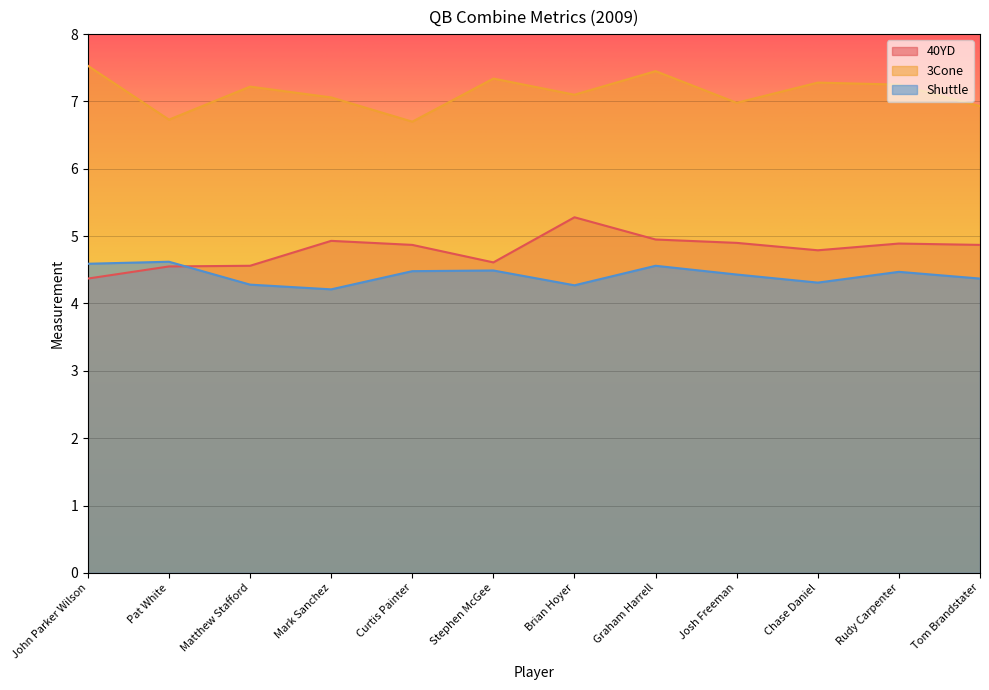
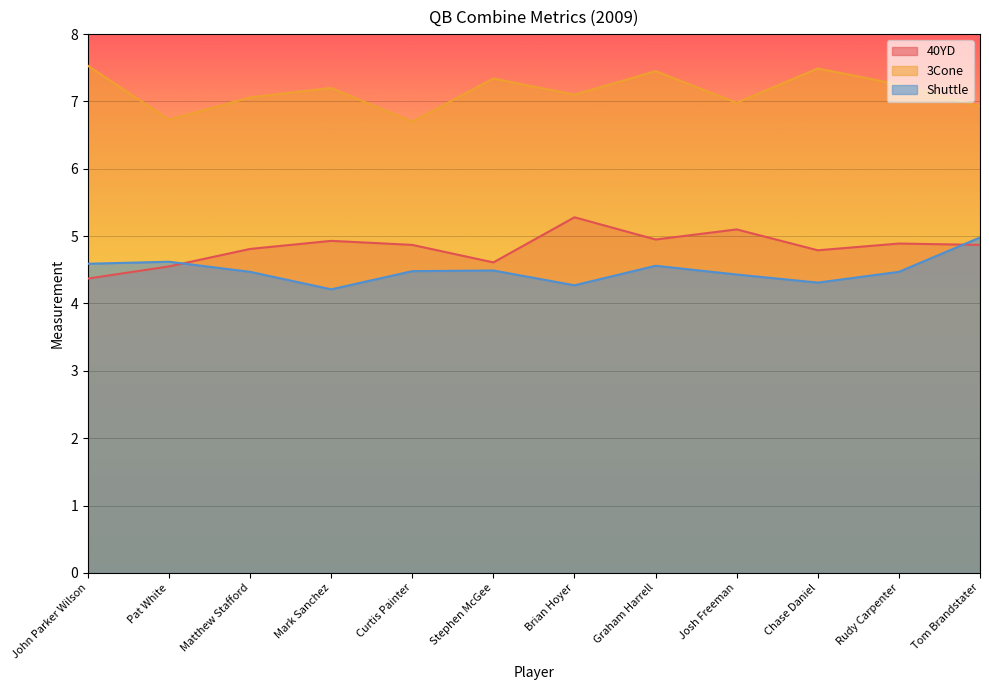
40YD, Matthew Stafford: 4.6 -> 4.8
3Cone, Matthew Stafford: 7.2 -> 7.1
Shuttle, Matthew Stafford: 4.3 -> 4.5
3Cone, Mark Sanchez: 7.1 -> 7.2
40YD, Josh Freeman: 4.9 -> 5.1
3Cone, Chase Daniel: 7.3 -> 7.5
Shuttle, Tom Brandstater: 4.4 -> 5.0
